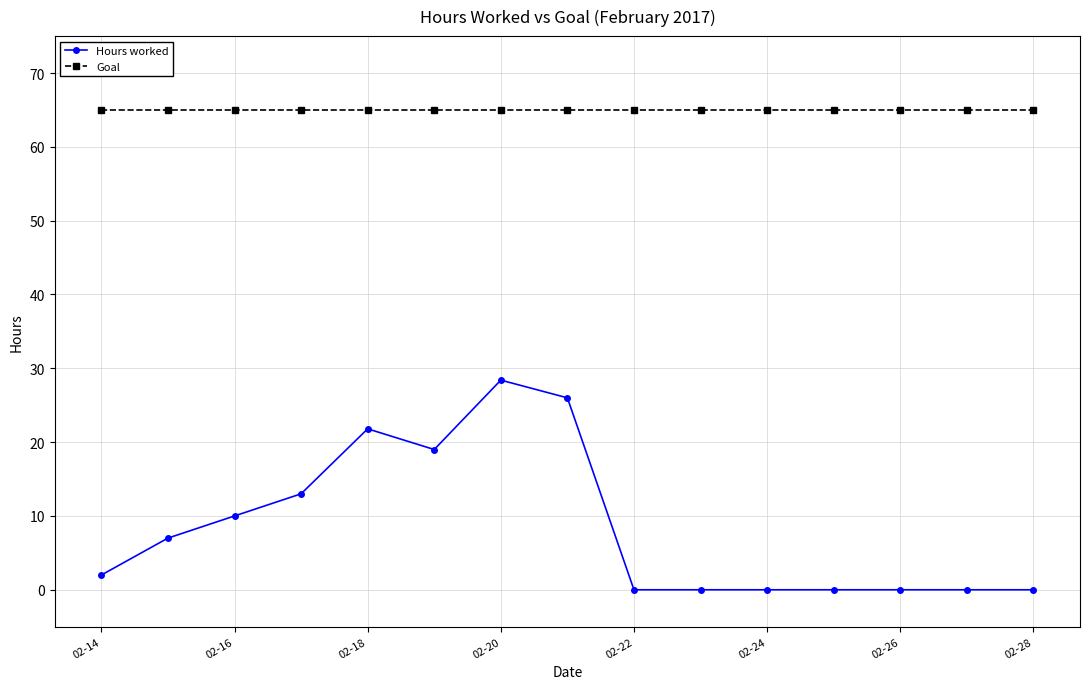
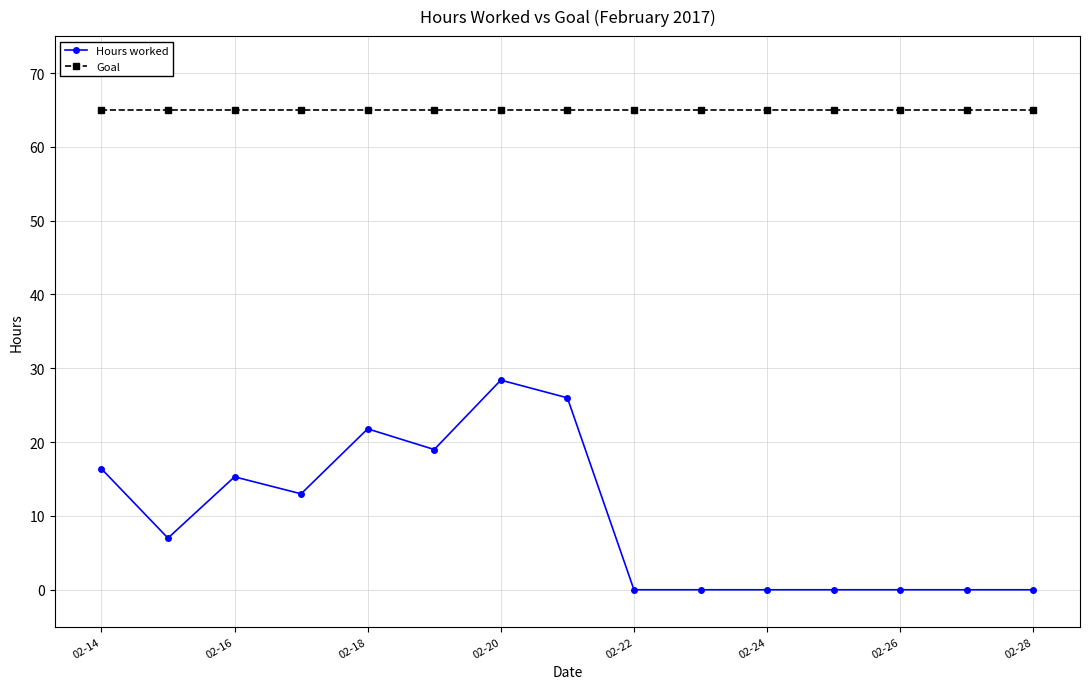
Hours worked, 02-14: 2 -> 16
Hours worked, 02-16: 10 -> 15
